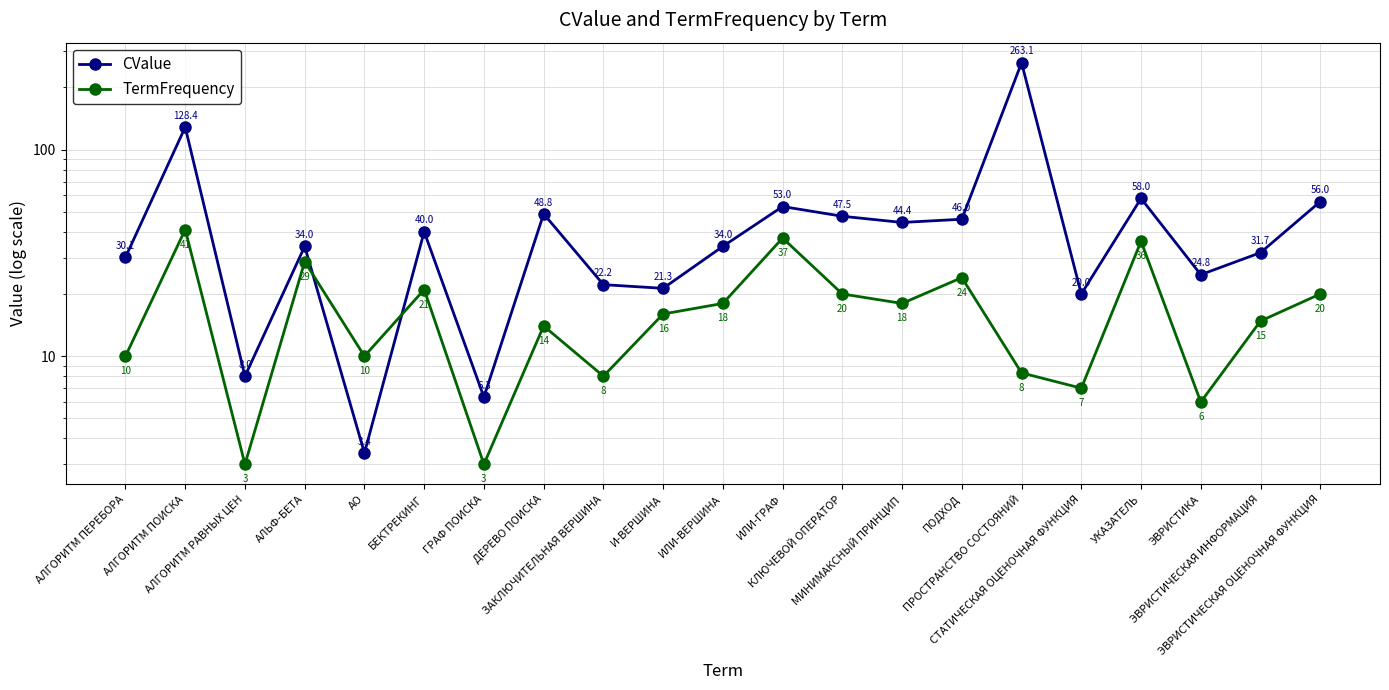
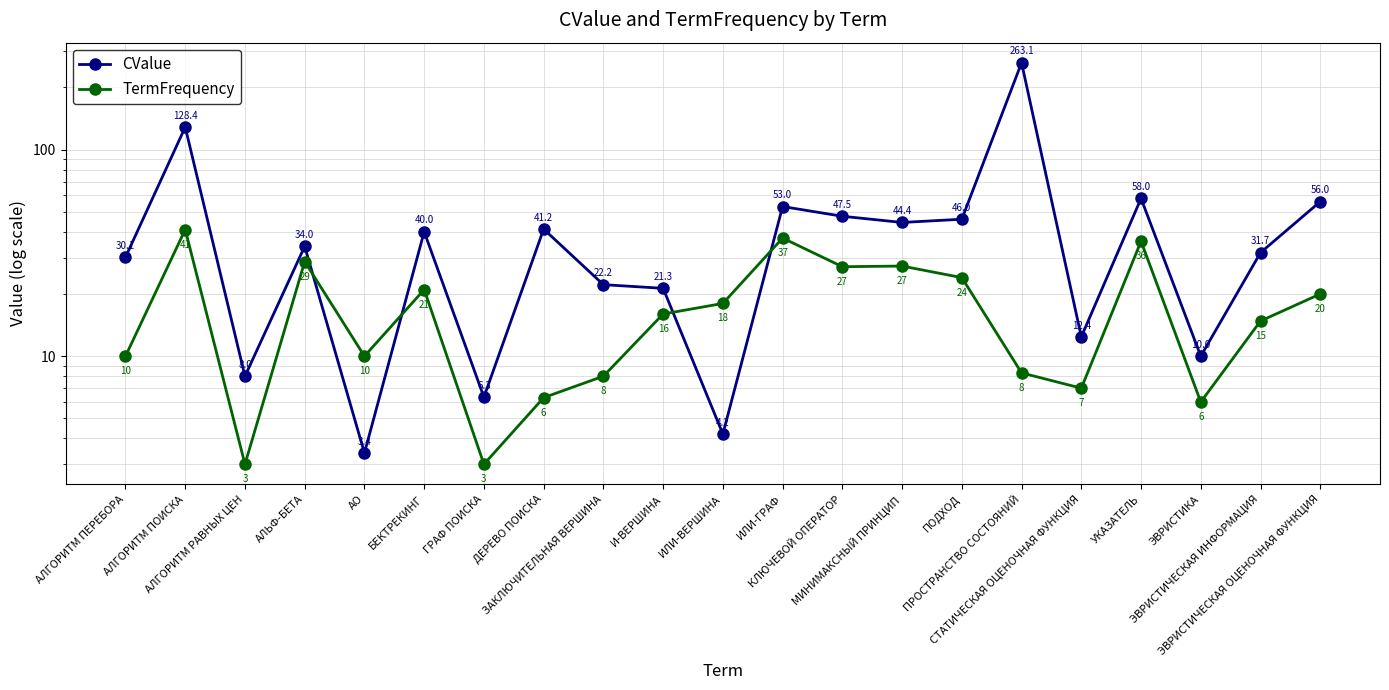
CValue, ДЕРЕВО ПОИСКА: 48.8 -> 41.2
TermFrequency, ДЕРЕВО ПОИСКА: 14 -> 6
CValue, ИЛИ-ВЕРШИНА: 34.0 -> 4.2
TermFrequency, КЛЮЧЕВОЙ ОПЕРАТОР: 20 -> 27
TermFrequency, МИНИМАКСНЫЙ ПРИНЦИП: 18 -> 27
CValue, СТАТИЧЕСКАЯ ОЦЕНОЧНАЯ ФУНКЦИЯ: 20.0 -> 12.4
CValue, ЭВРИСТИКА: 24.8 -> 10.0
